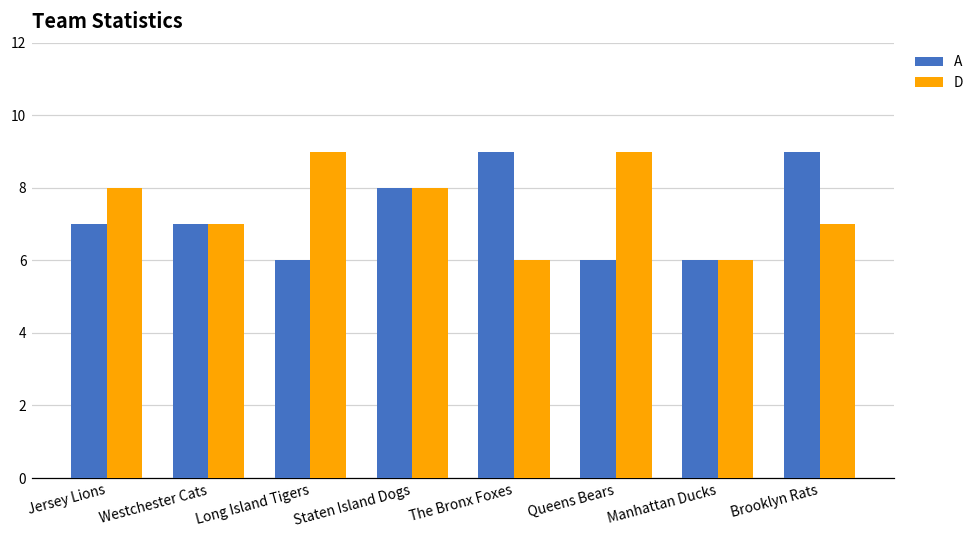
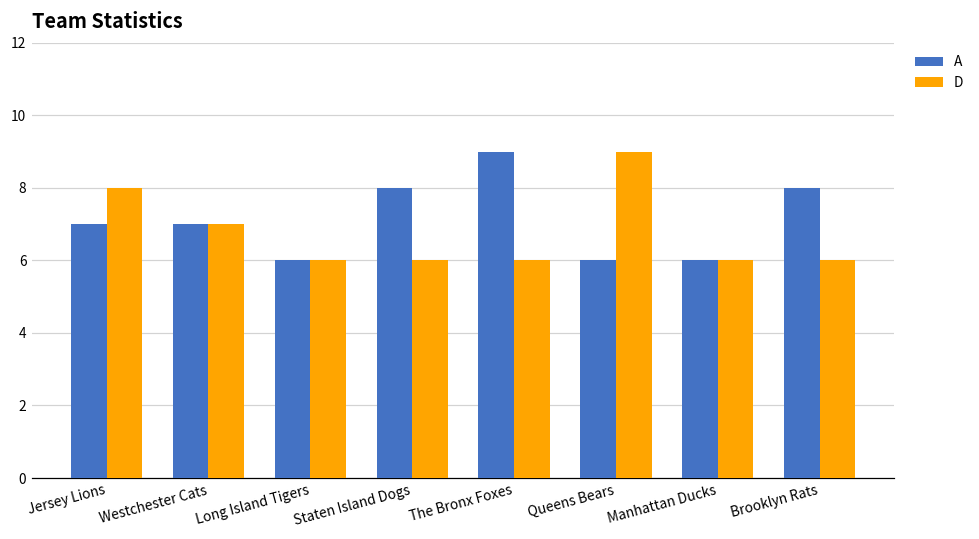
D, Long Island Tigers: 9 -> 6
D, Staten Island Dogs: 8 -> 6
A, Brooklyn Rats: 9 -> 8
D, Brooklyn Rats: 7 -> 6
